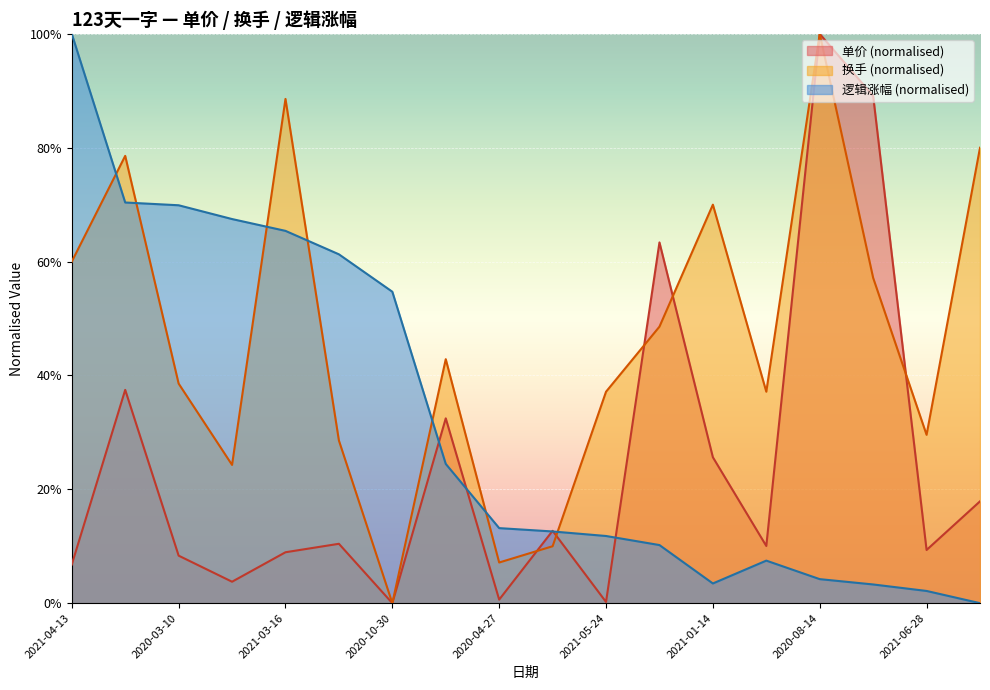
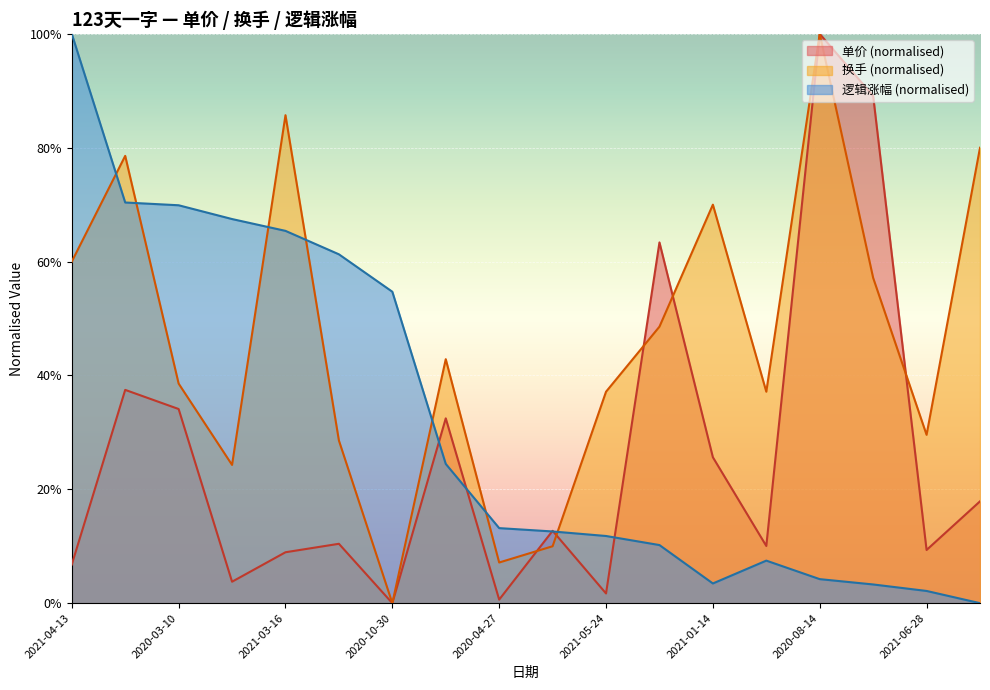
单价 (normalised), 2020-03-10: 8% -> 34%
换手 (normalised), 2021-03-16: 89% -> 86%
单价 (normalised), 2021-05-24: 0% -> 2%
